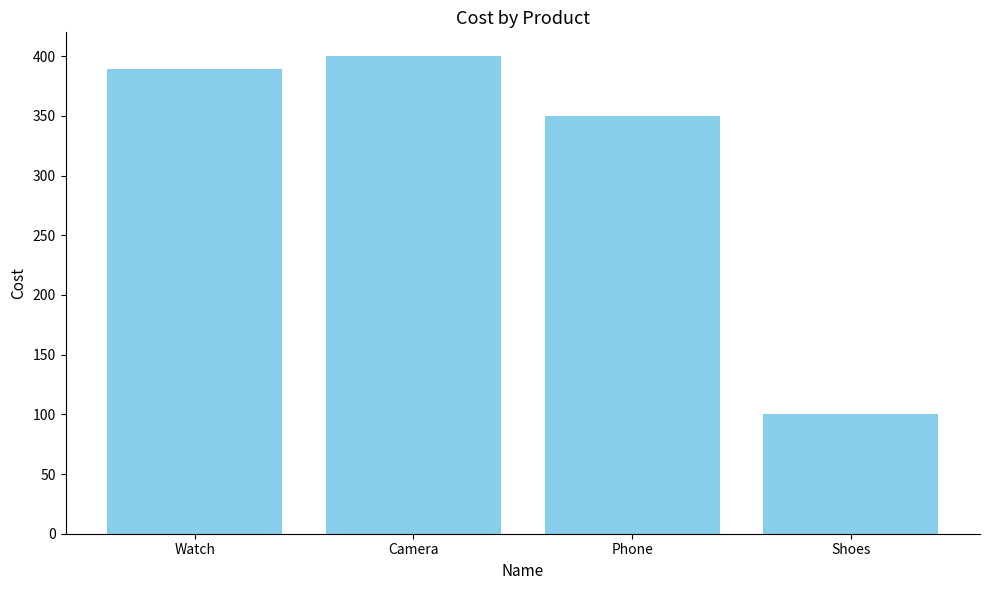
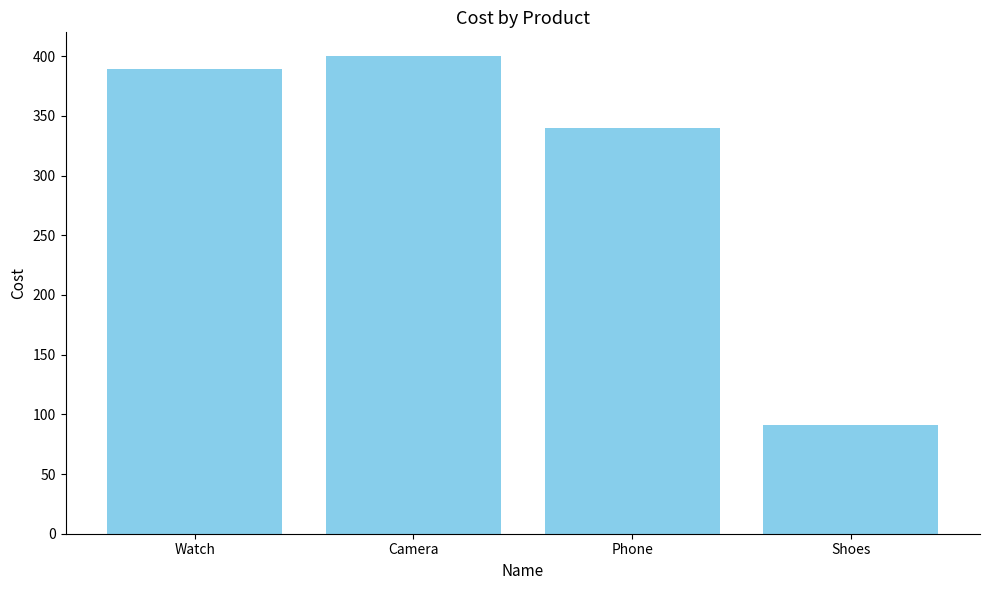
Phone: 350 -> 340
Shoes: 100 -> 91
